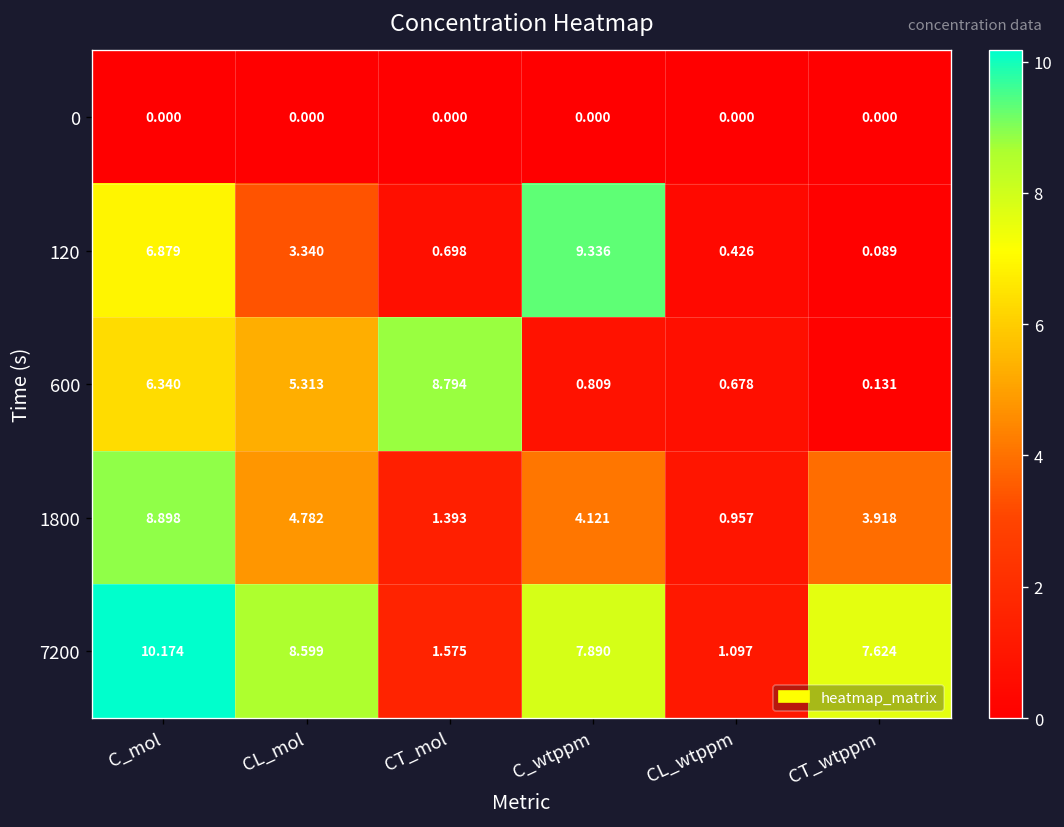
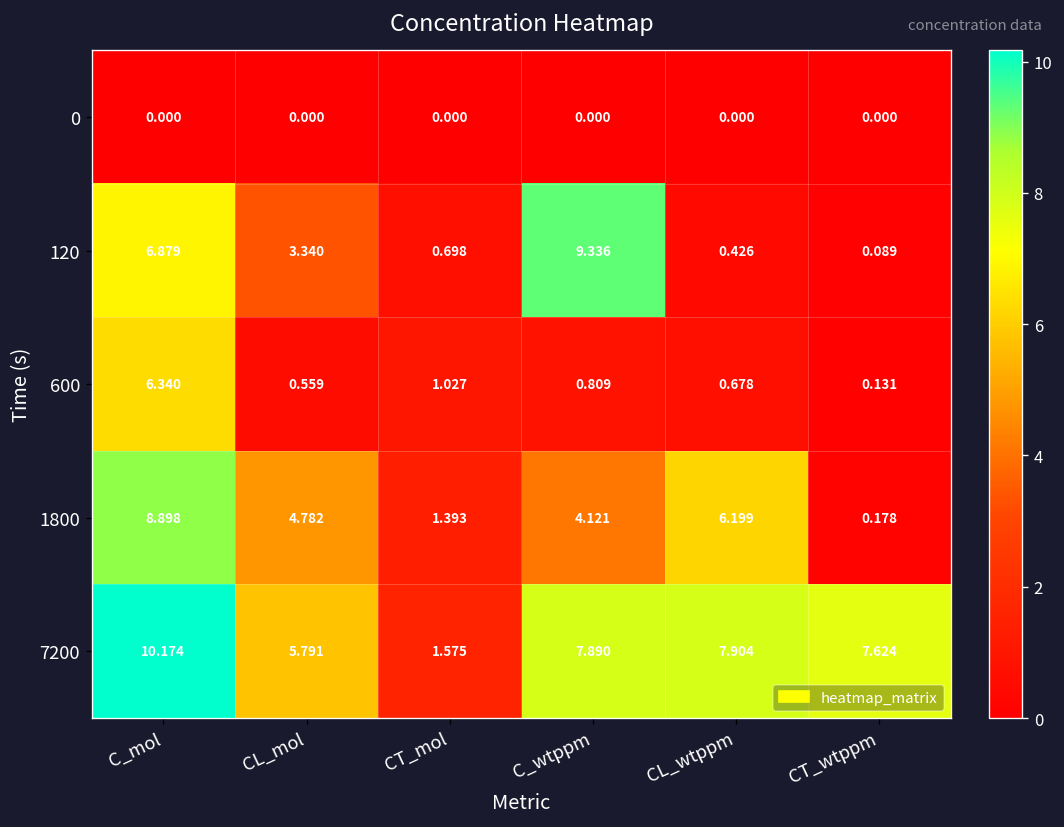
600, CL_mol: 5.313 -> 0.559
600, CT_mol: 8.794 -> 1.027
1800, CL_wtppm: 0.957 -> 6.199
1800, CT_wtppm: 3.918 -> 0.178
7200, CL_mol: 8.599 -> 5.791
7200, CL_wtppm: 1.097 -> 7.904
